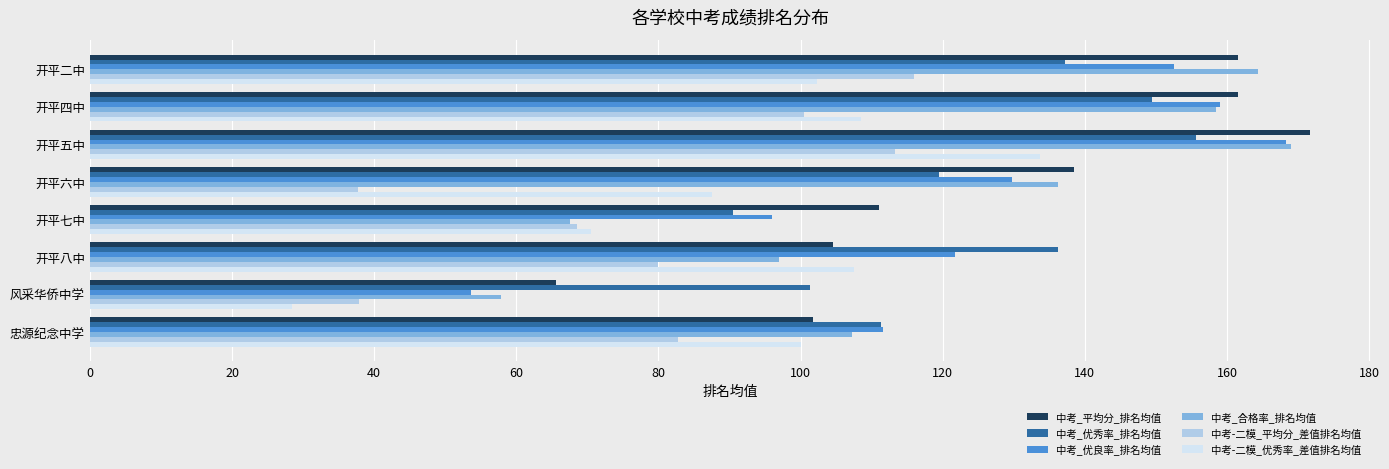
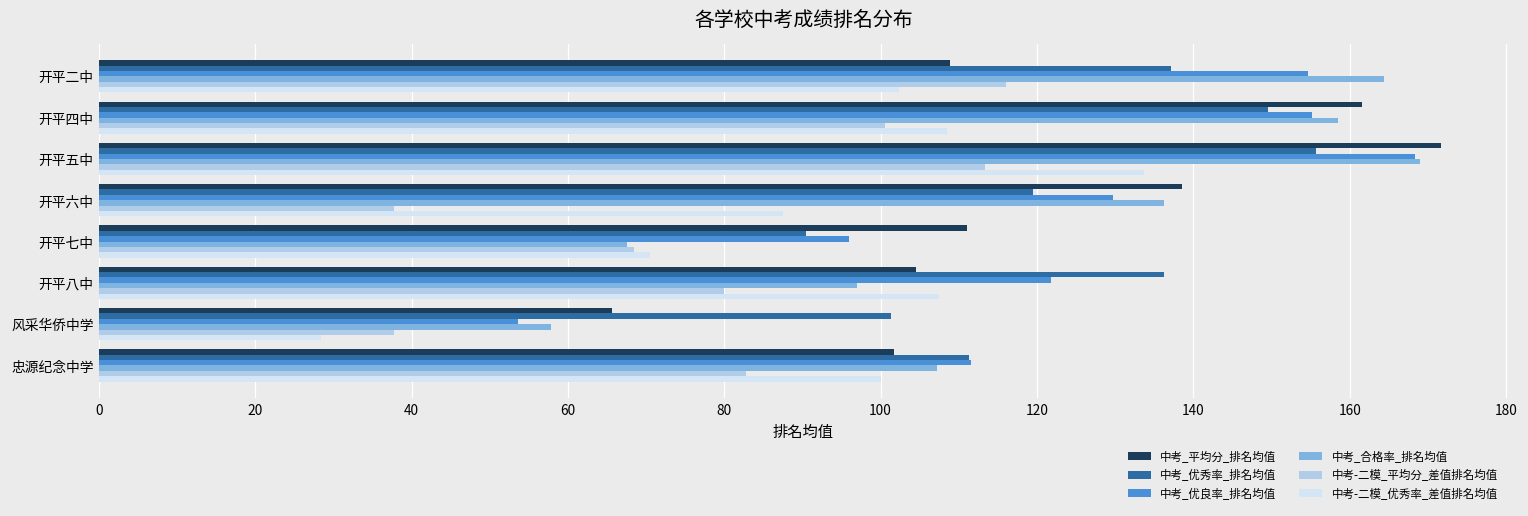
中考_平均分_排名均值, 开平二中: 162 -> 109
中考_优良率_排名均值, 开平二中: 153 -> 155
中考_优良率_排名均值, 开平四中: 159 -> 155
